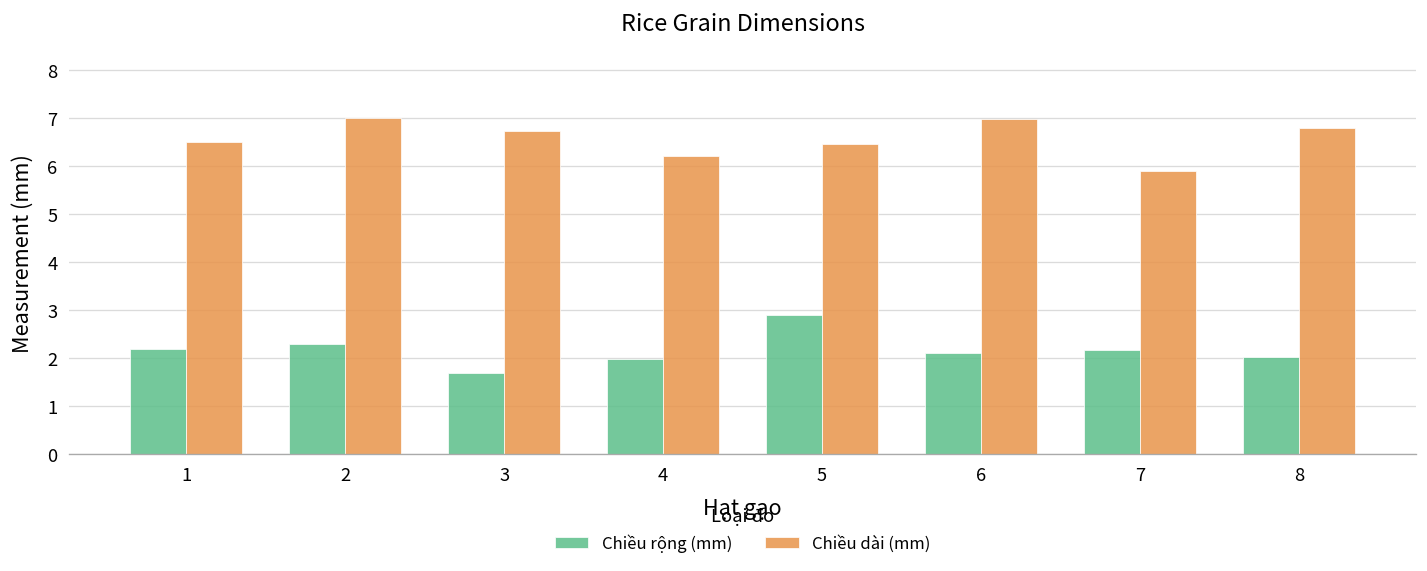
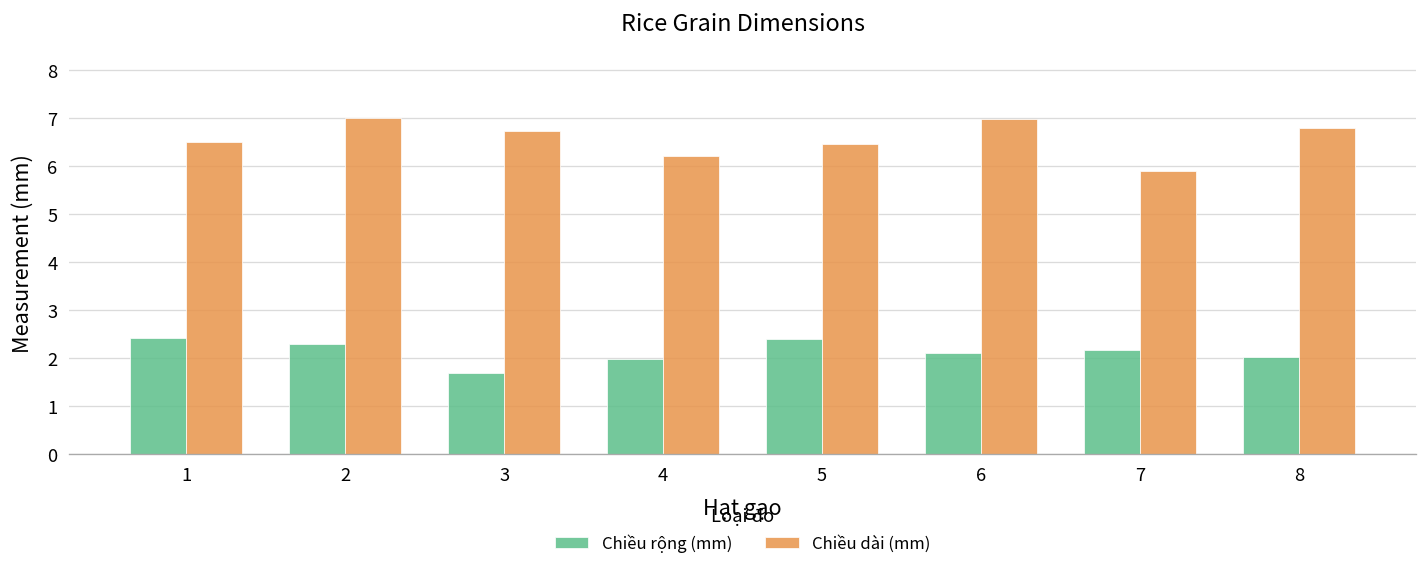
Chiều rộng (mm), 1: 2.2 -> 2.4
Chiều rộng (mm), 5: 2.9 -> 2.4
